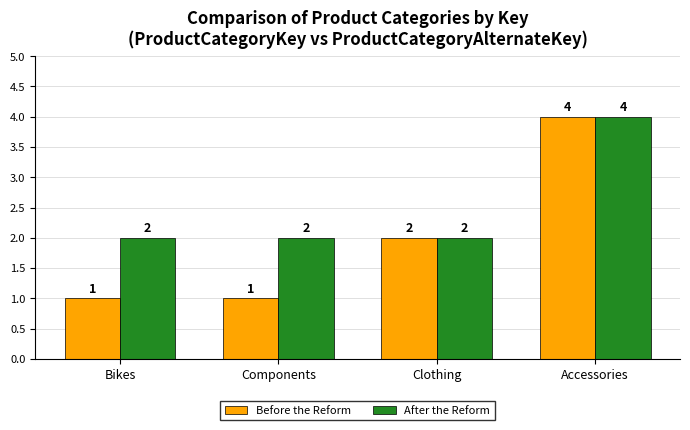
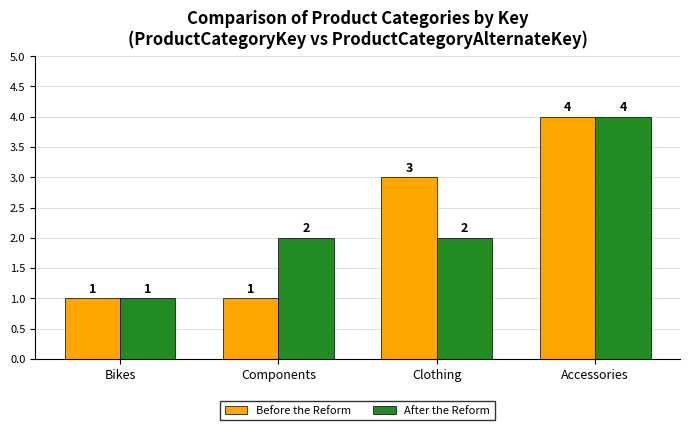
After the Reform, Bikes: 2 -> 1
Before the Reform, Clothing: 2 -> 3
